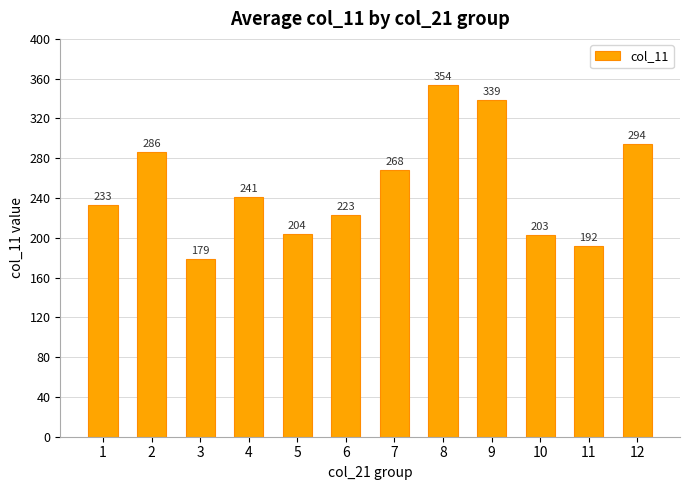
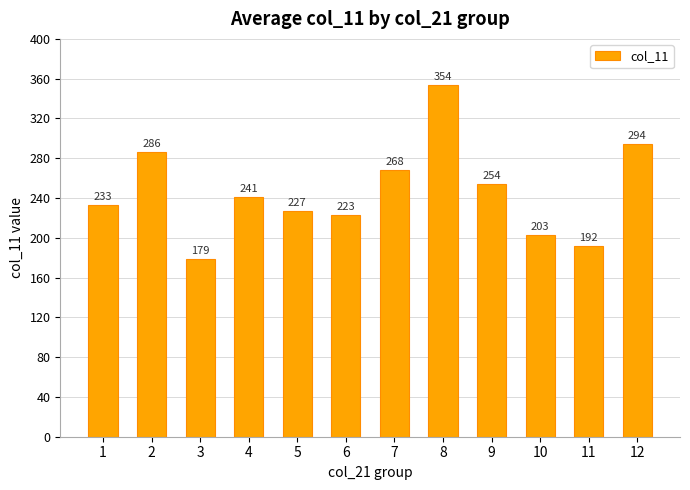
5: 204 -> 227
9: 339 -> 254
